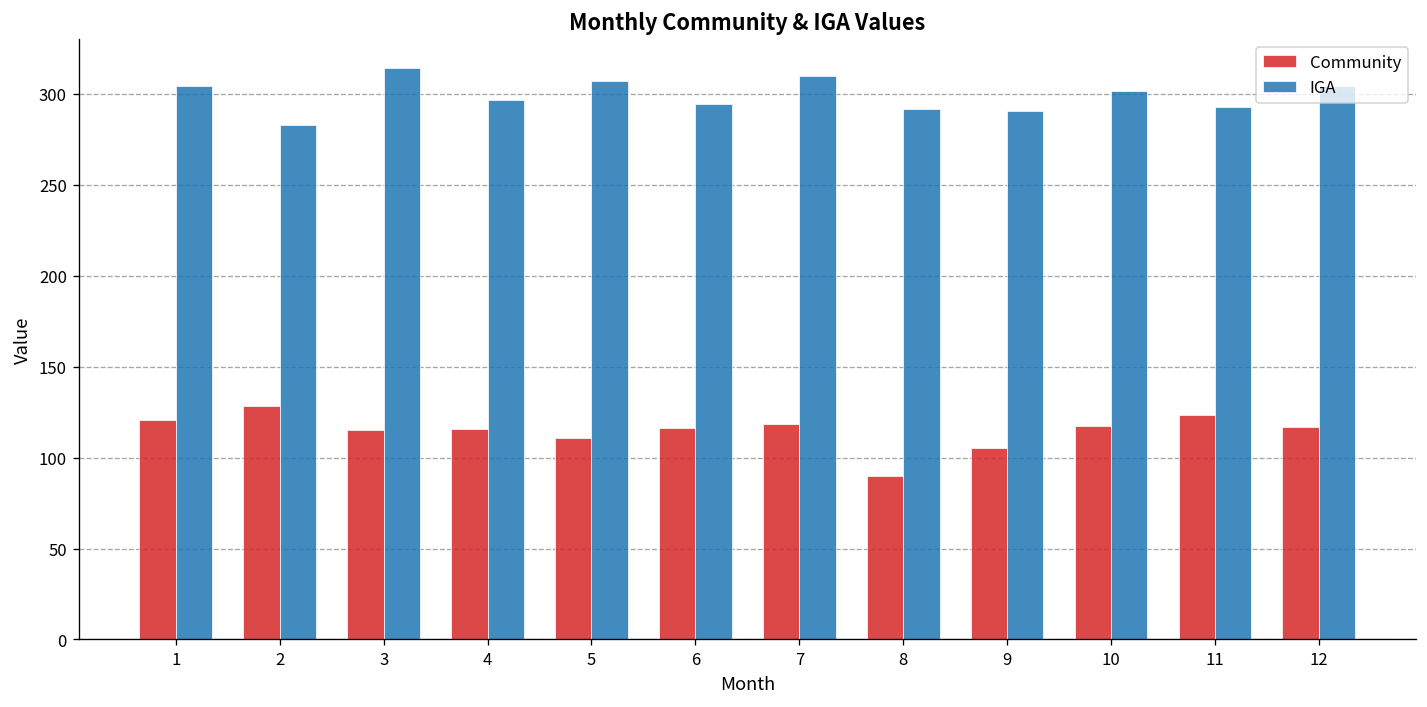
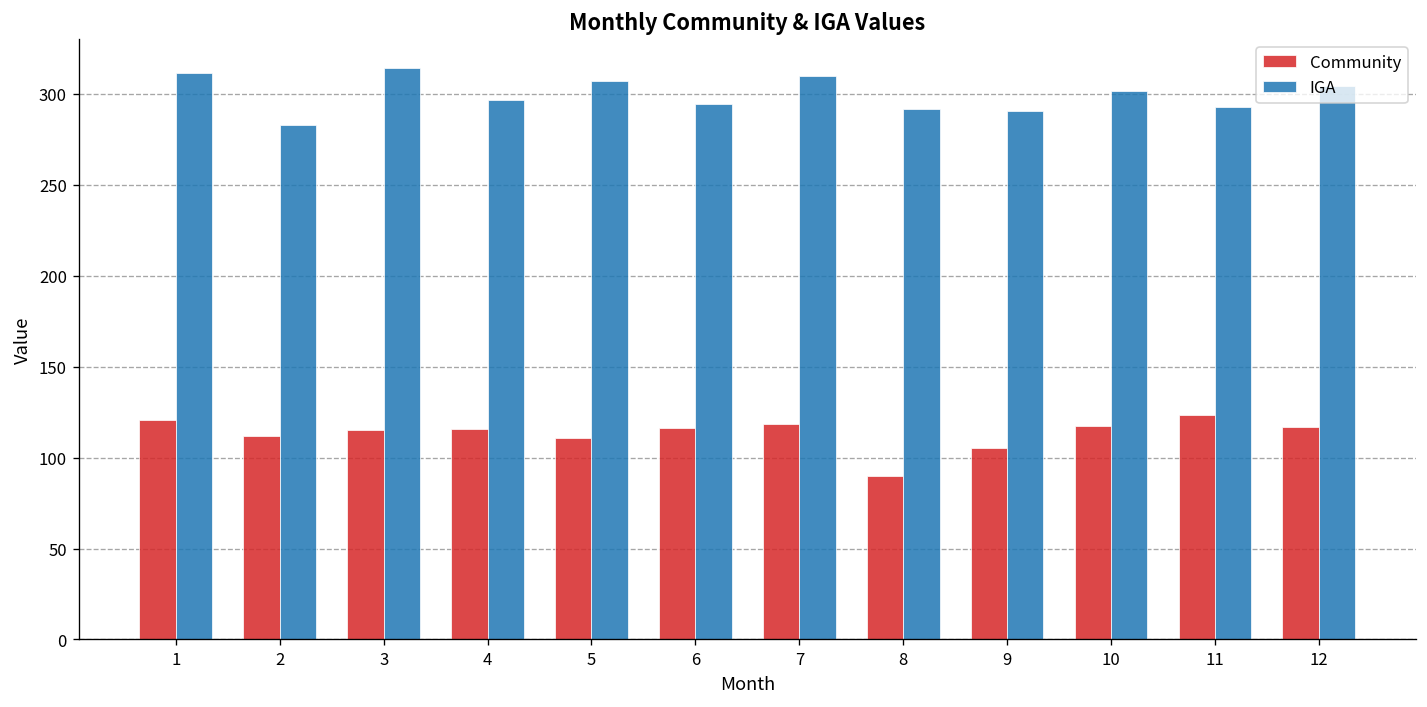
IGA, 1: 304 -> 311
Community, 2: 129 -> 112
